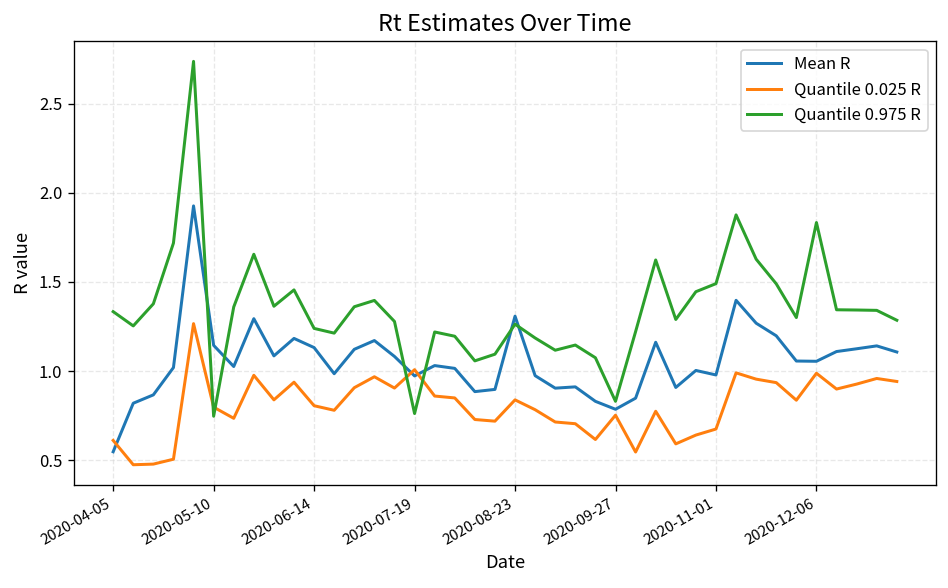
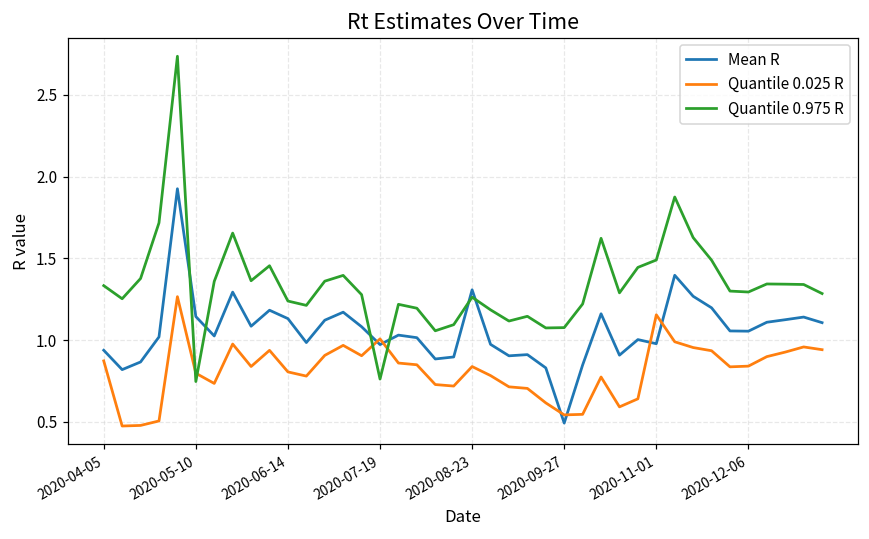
Mean R, 2020-04-05: 0.55 -> 0.94
Quantile 0.025 R, 2020-04-05: 0.61 -> 0.87
Mean R, 2020-09-27: 0.79 -> 0.49
Quantile 0.025 R, 2020-09-27: 0.75 -> 0.54
Quantile 0.975 R, 2020-09-27: 0.83 -> 1.08
Quantile 0.025 R, 2020-11-01: 0.67 -> 1.15
Quantile 0.025 R, 2020-12-06: 0.99 -> 0.84
Quantile 0.975 R, 2020-12-06: 1.83 -> 1.29
